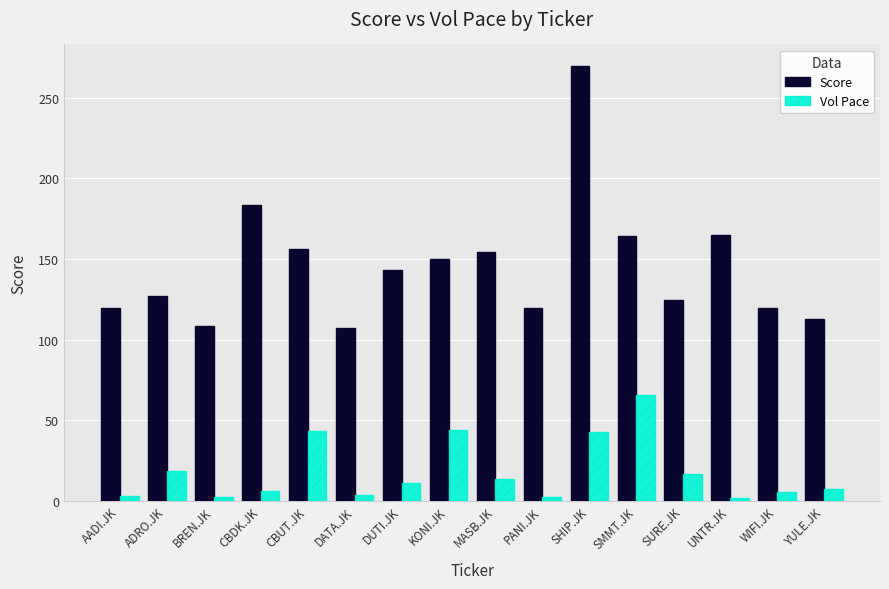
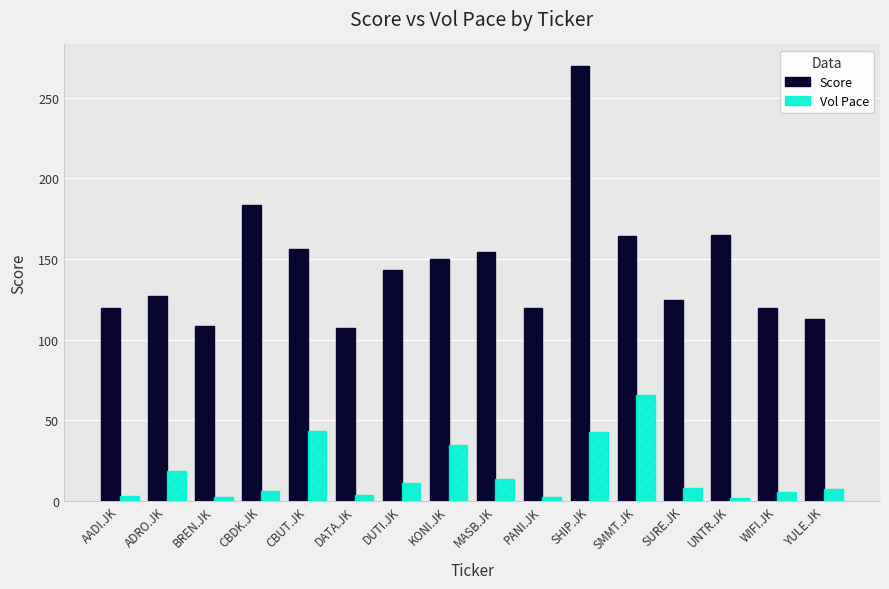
Vol Pace, KONI.JK: 44 -> 34
Vol Pace, SURE.JK: 16 -> 8
